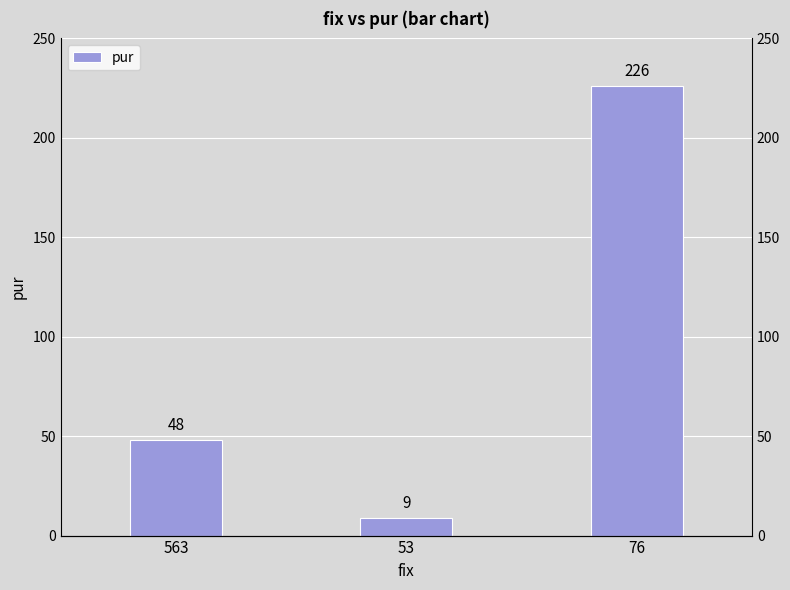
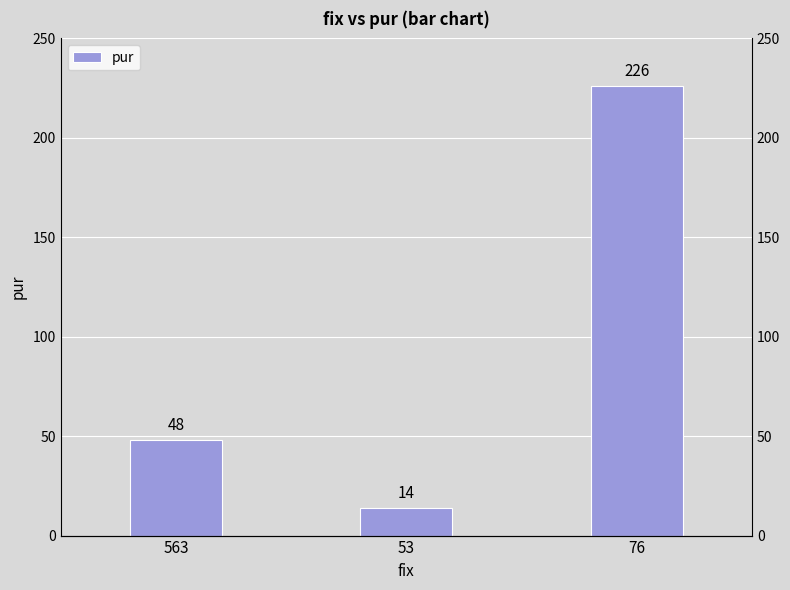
53: 9 -> 14
